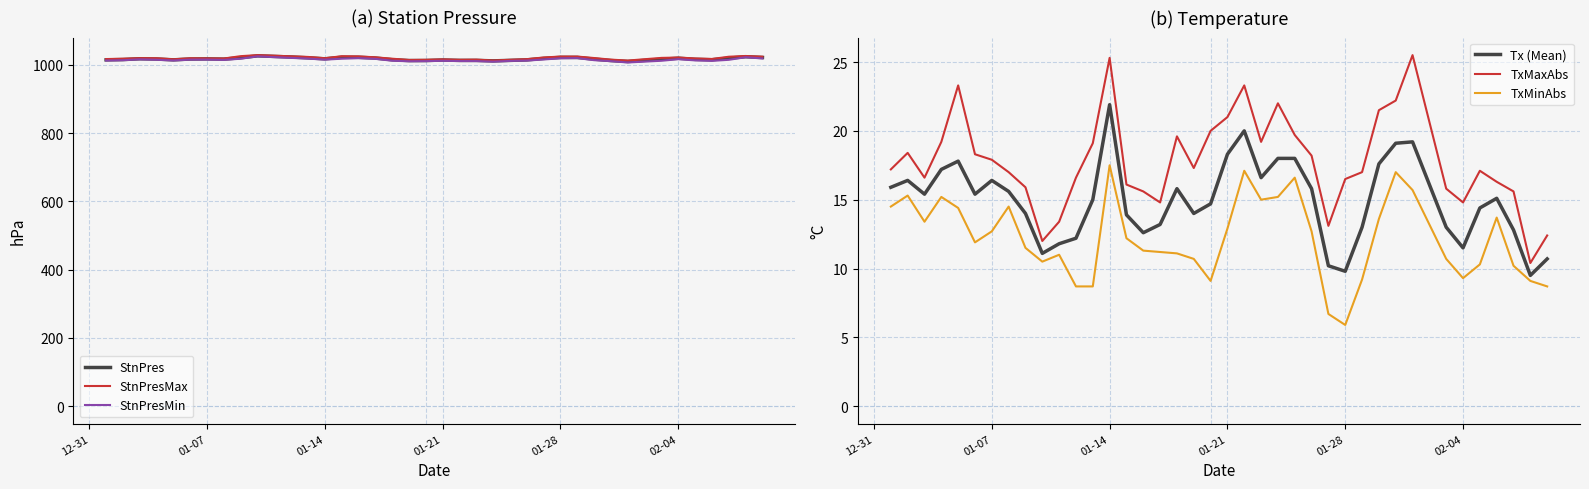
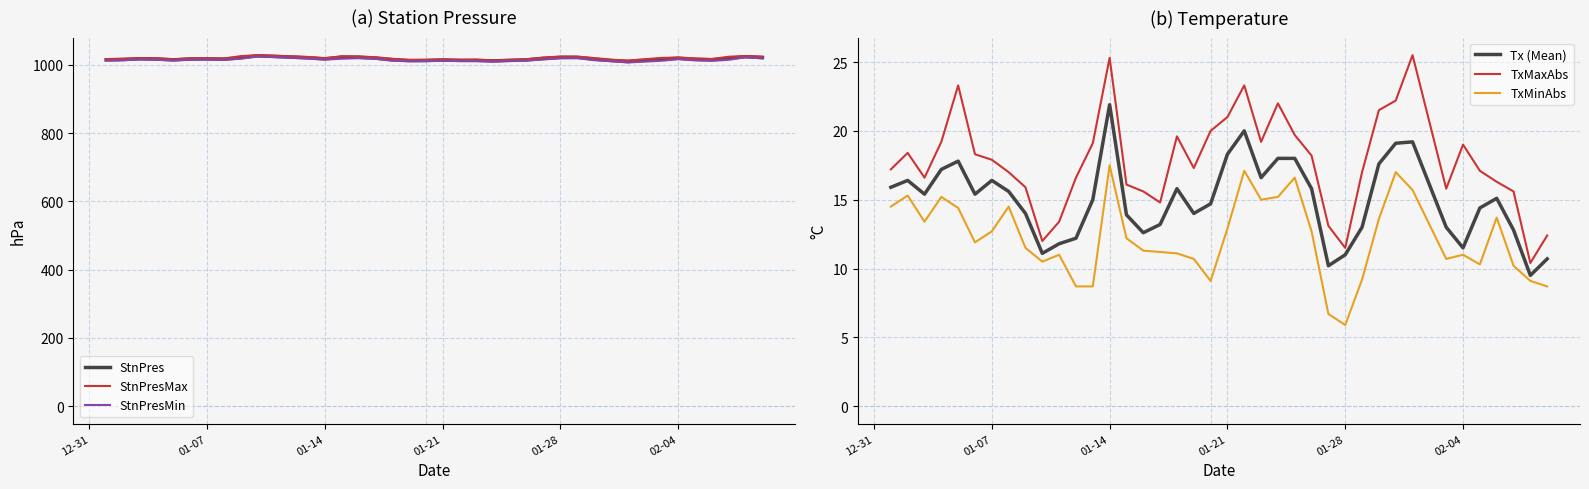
(b) Temperature, Tx (Mean), 01-28: 9.8 -> 11.0
(b) Temperature, TxMaxAbs, 01-28: 16.5 -> 11.5
(b) Temperature, TxMaxAbs, 02-04: 14.8 -> 19.0
(b) Temperature, TxMinAbs, 02-04: 9.3 -> 11.0
